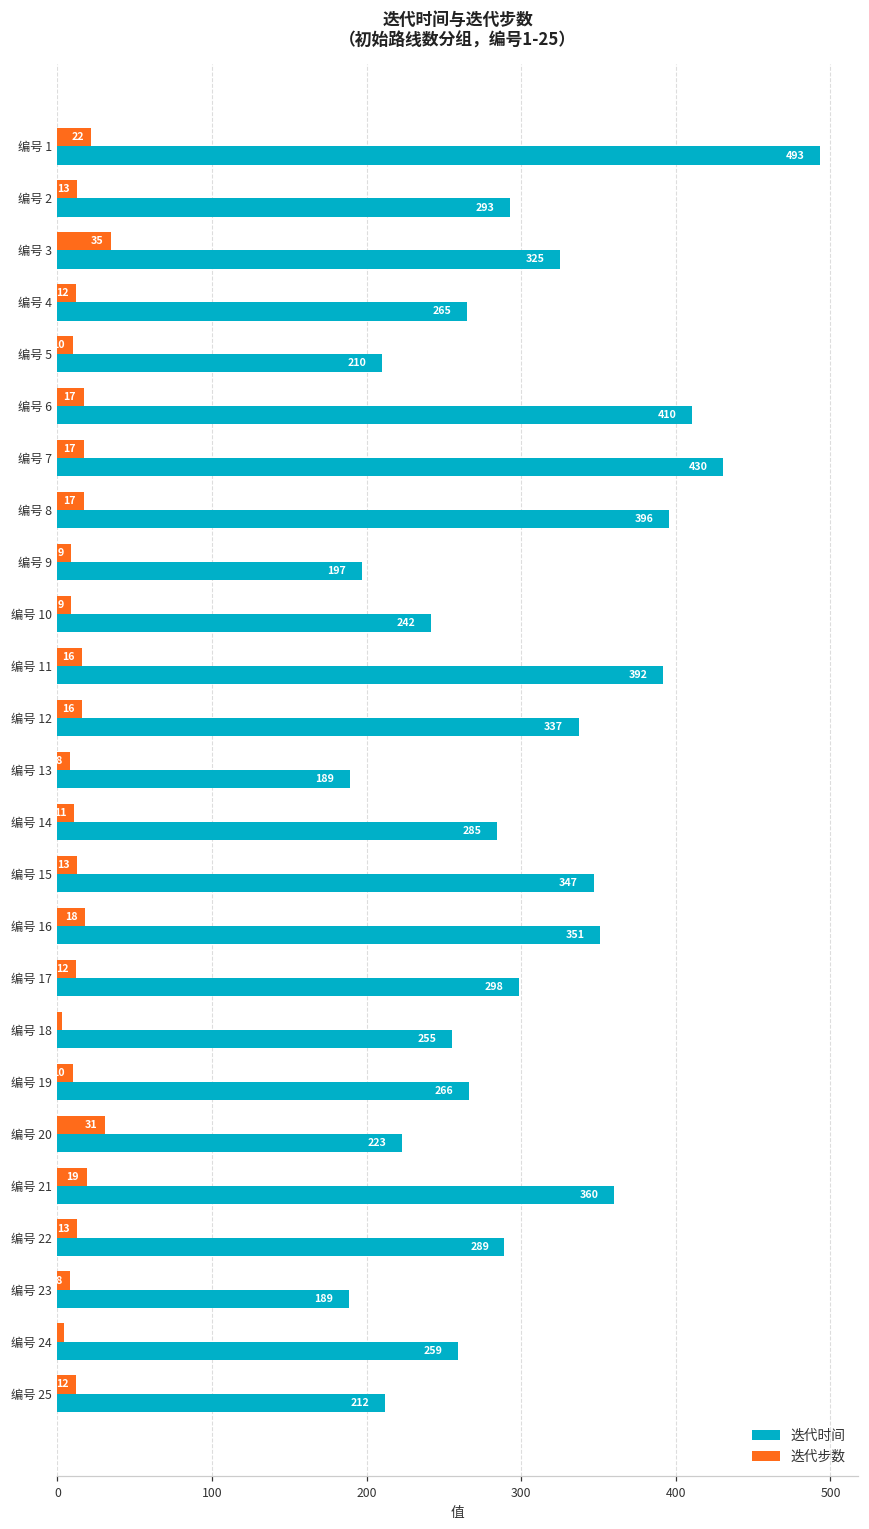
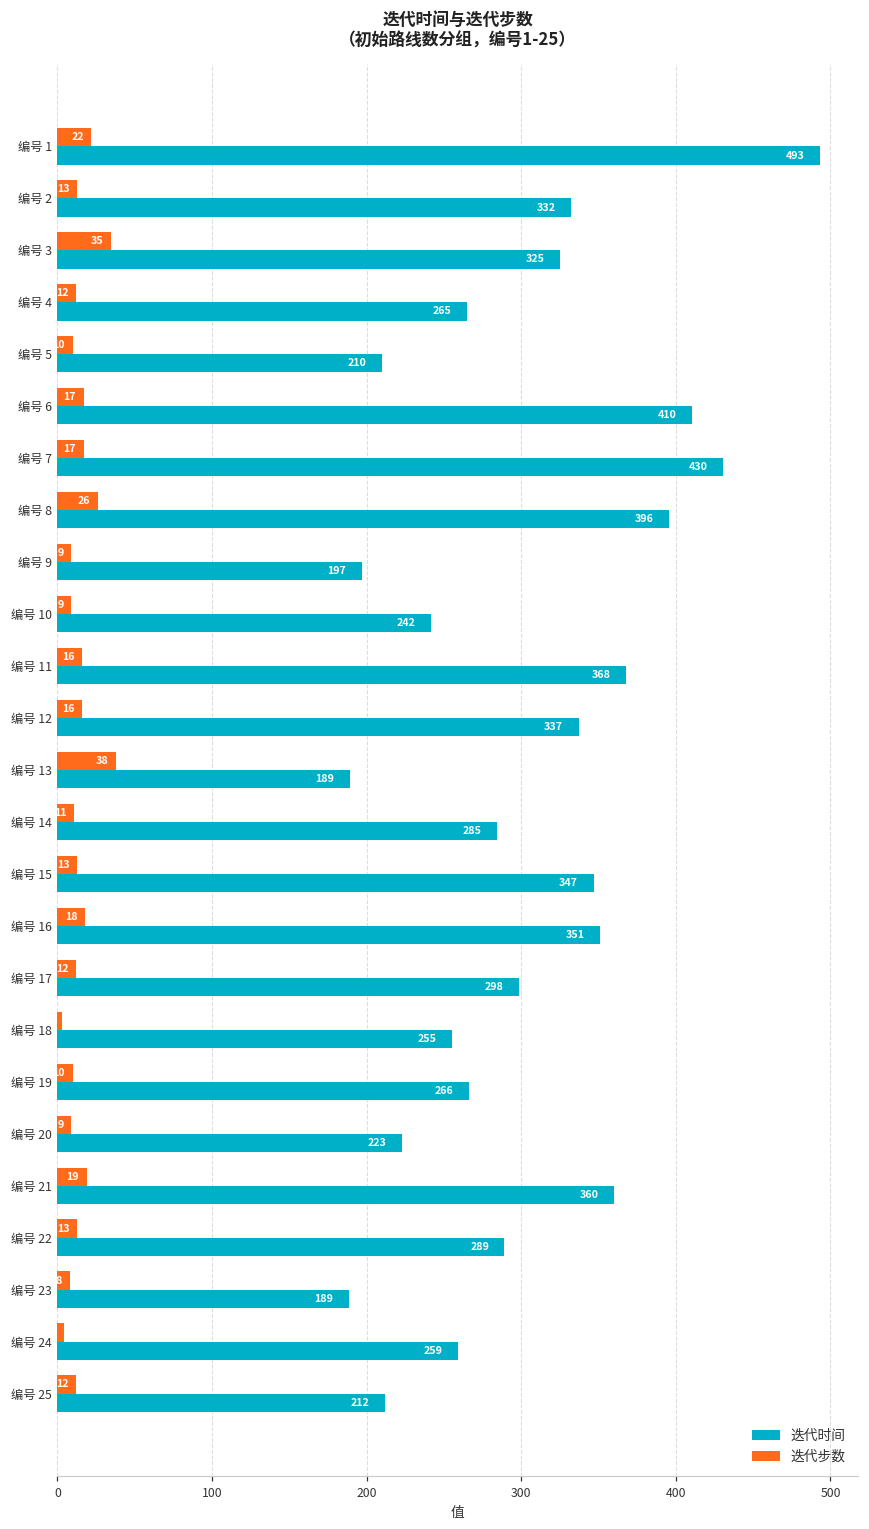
迭代时间, 编号 2: 293 -> 332
迭代步数, 编号 8: 17 -> 26
迭代时间, 编号 11: 392 -> 368
迭代步数, 编号 13: 8 -> 38
迭代步数, 编号 20: 31 -> 9
